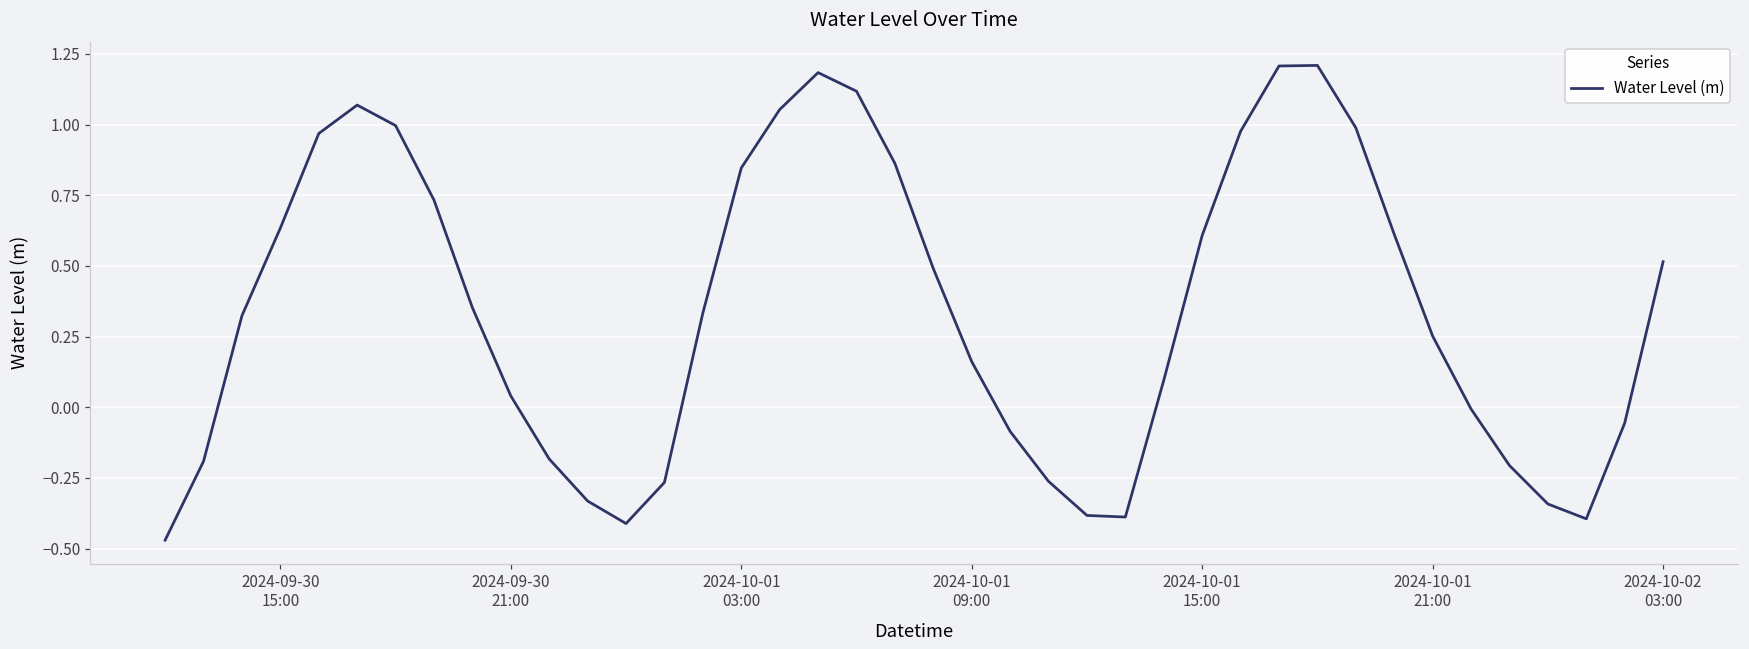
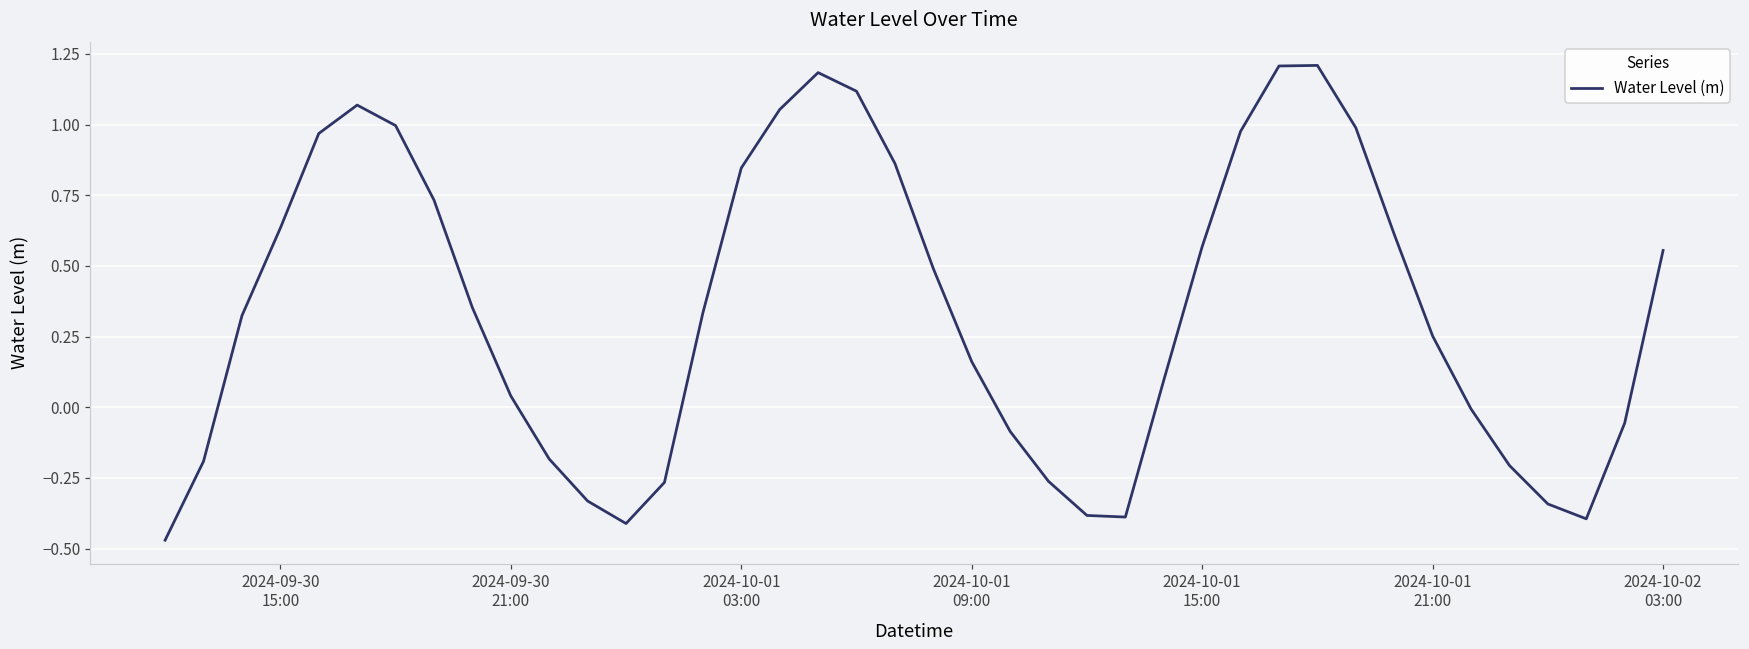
2024-10-01 15:00: 0.61 -> 0.57
2024-10-02 03:00: 0.52 -> 0.55
